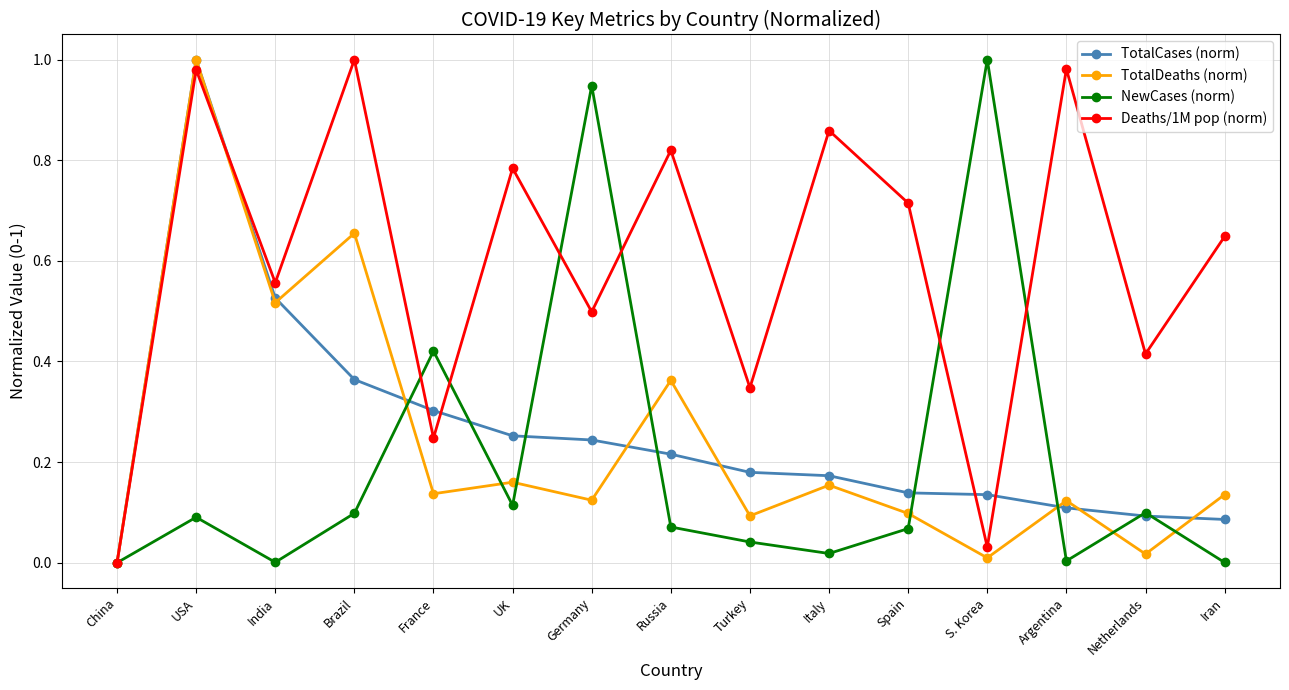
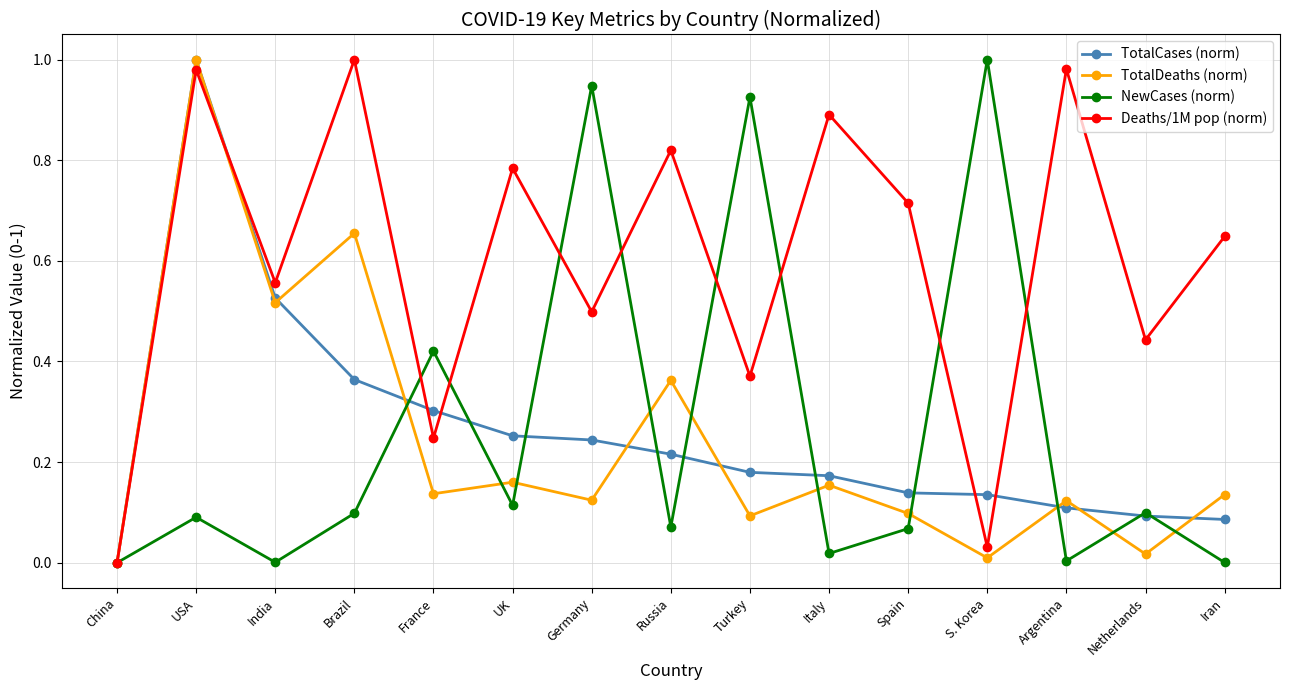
NewCases (norm), Turkey: 0.04 -> 0.93
Deaths/1M pop (norm), Turkey: 0.35 -> 0.37
Deaths/1M pop (norm), Italy: 0.86 -> 0.89
Deaths/1M pop (norm), Netherlands: 0.41 -> 0.44
